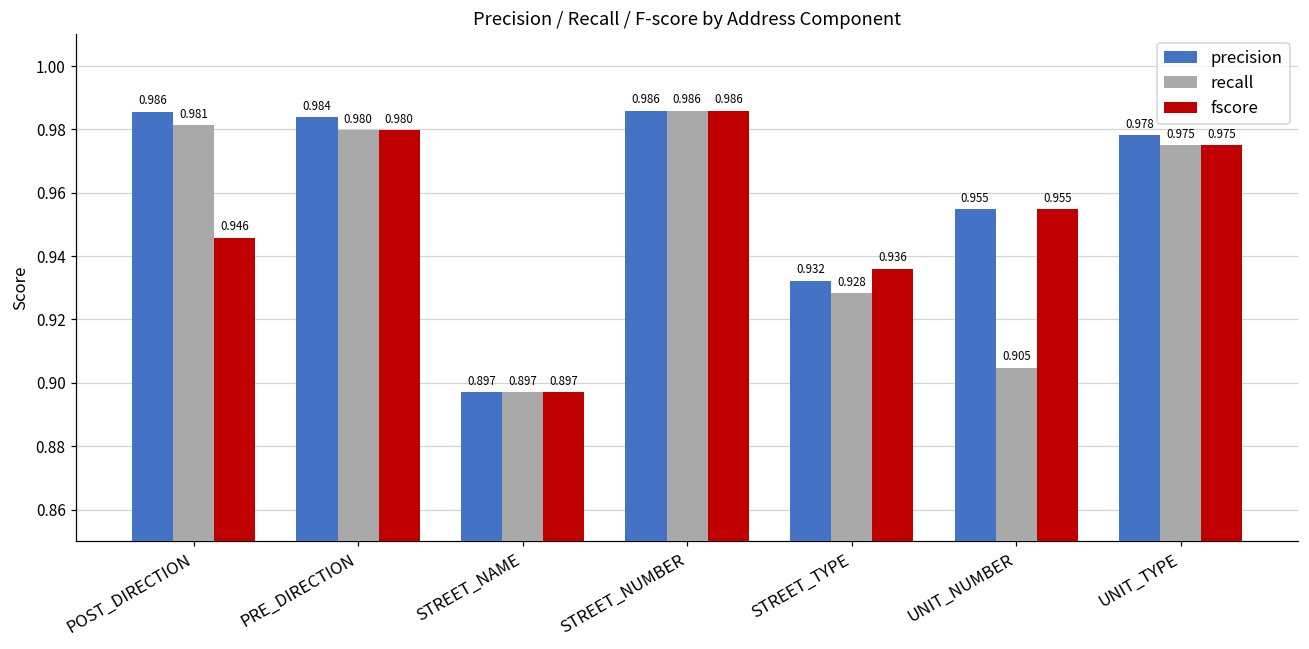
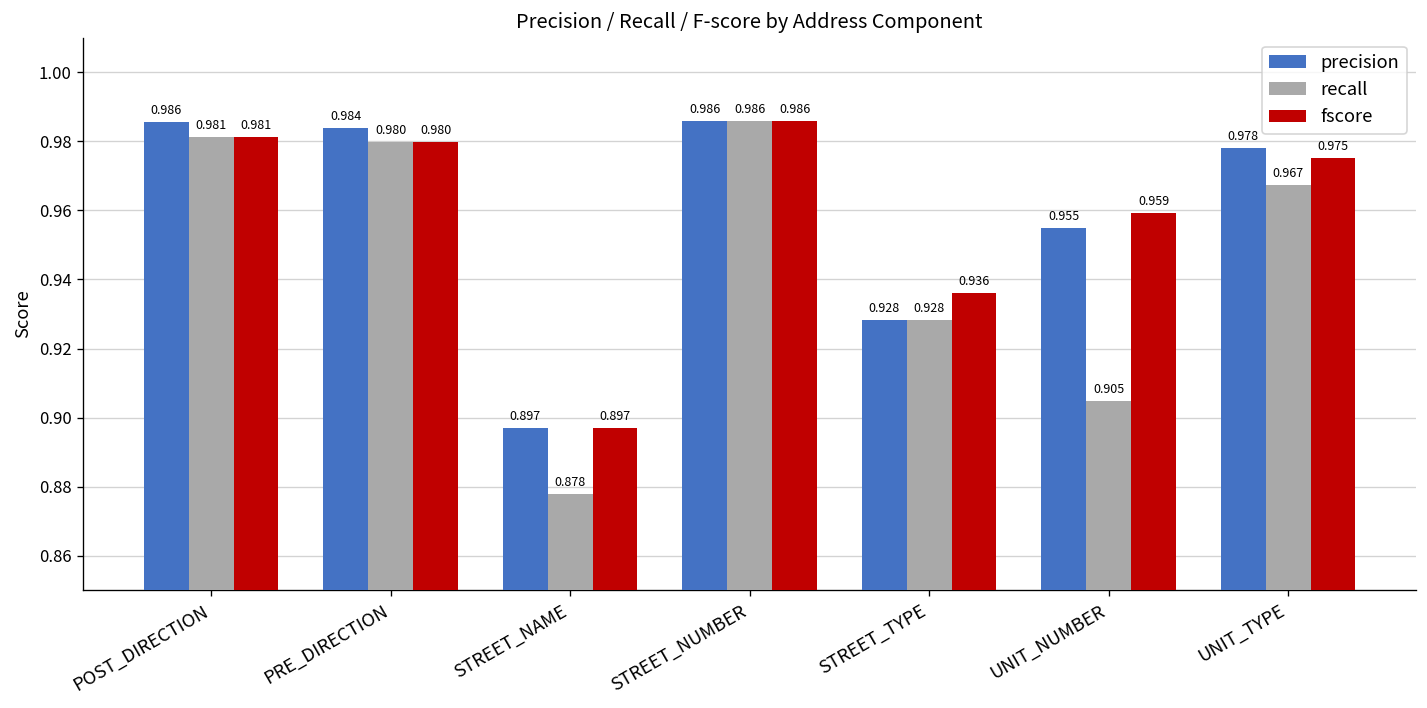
fscore, POST_DIRECTION: 0.946 -> 0.981
recall, STREET_NAME: 0.897 -> 0.878
precision, STREET_TYPE: 0.932 -> 0.928
fscore, UNIT_NUMBER: 0.955 -> 0.959
recall, UNIT_TYPE: 0.975 -> 0.967
